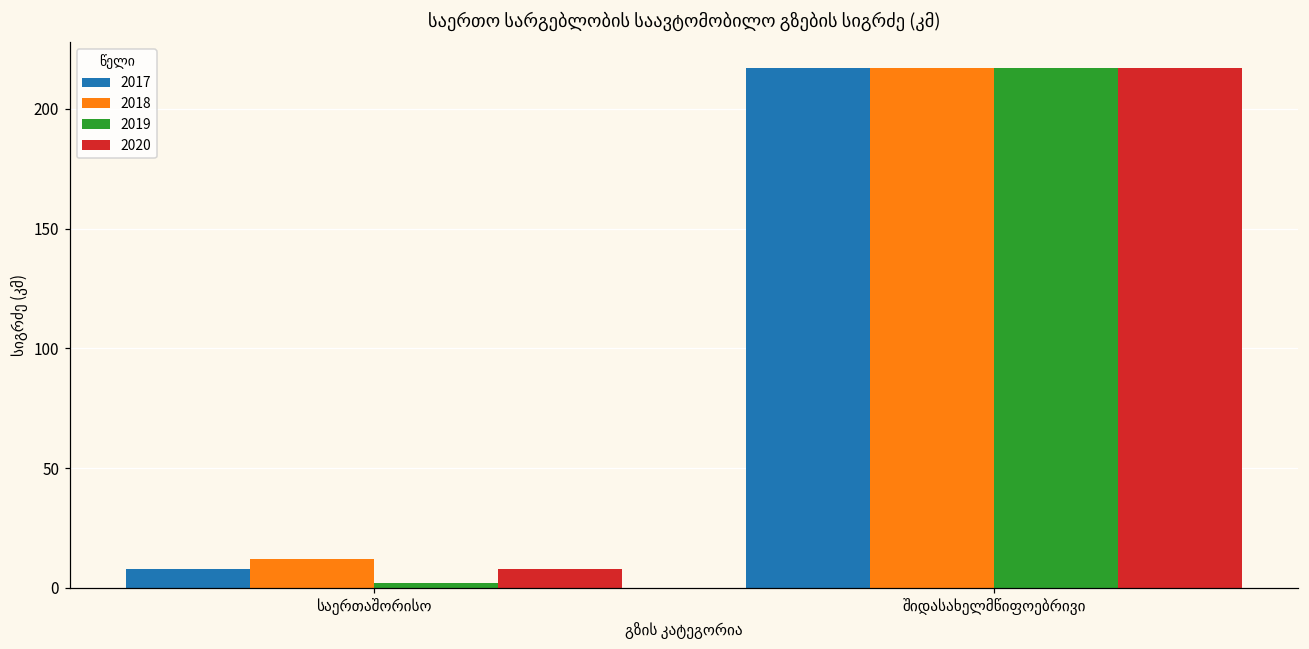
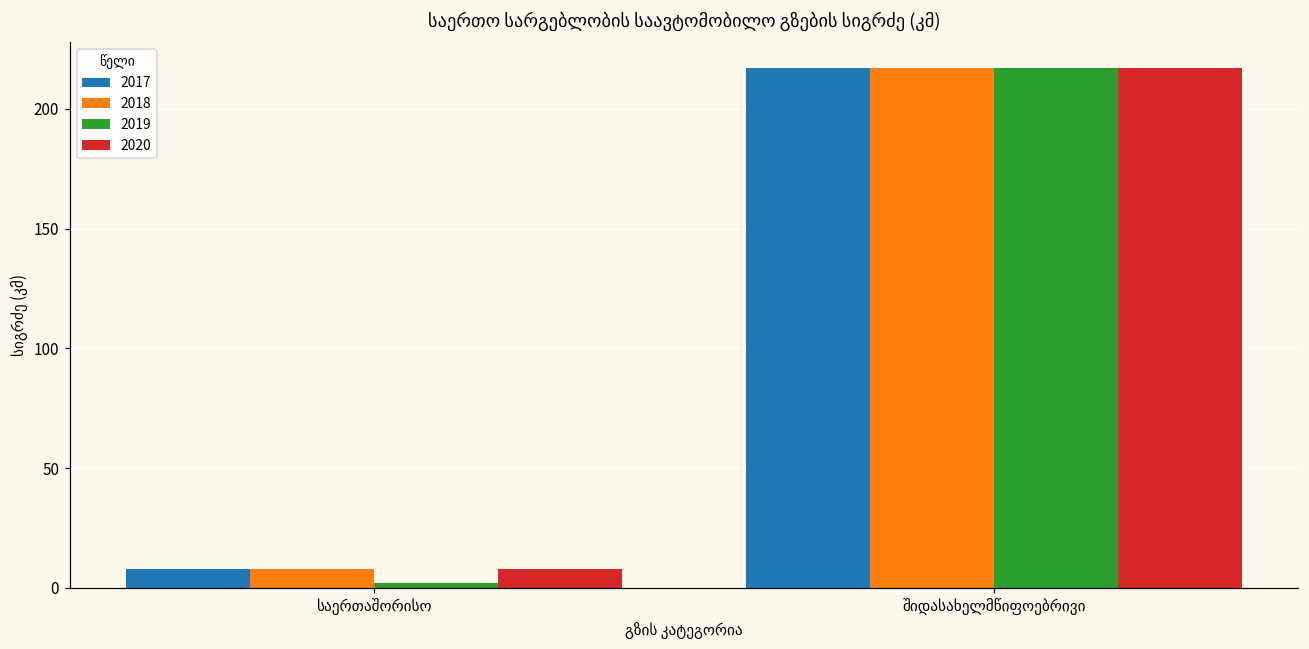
2018, საერთაშორისო: 12 -> 8
